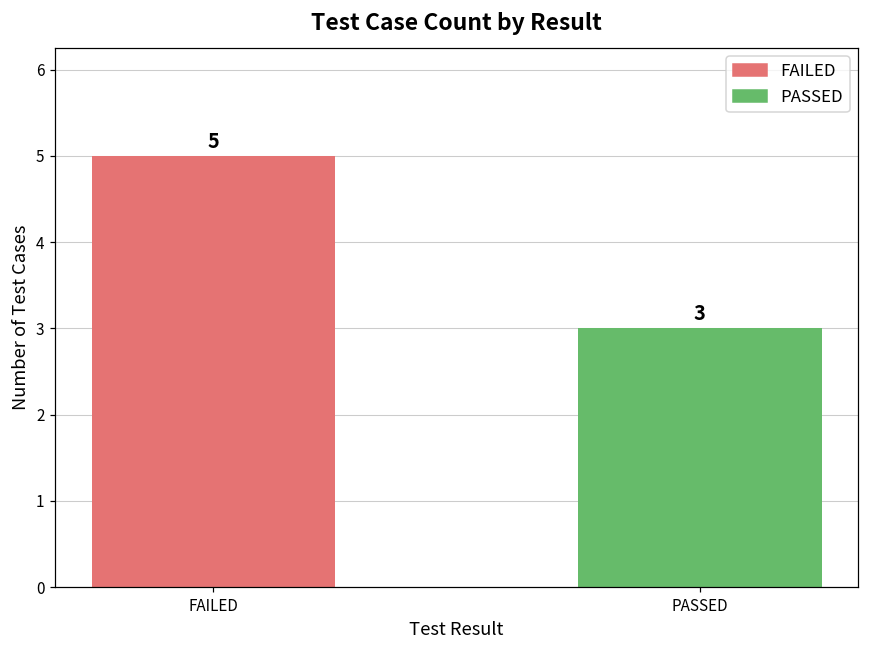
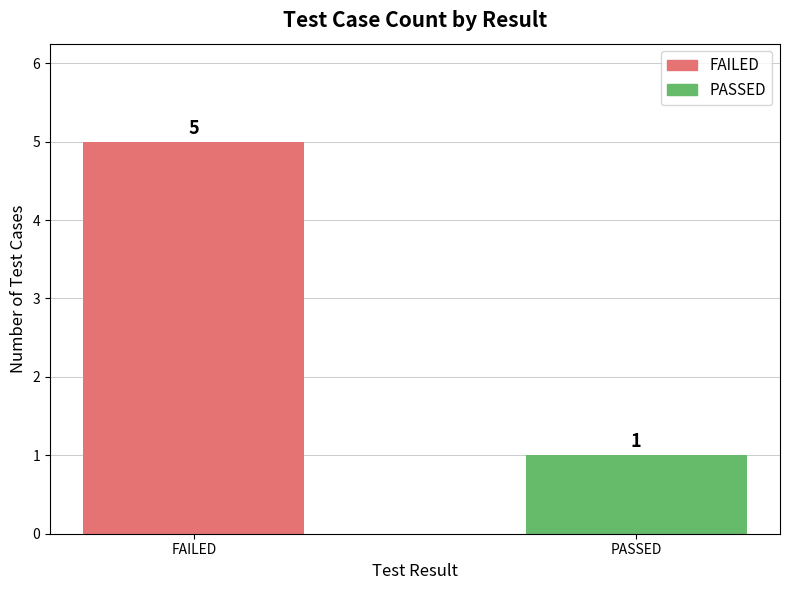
PASSED: 3 -> 1
